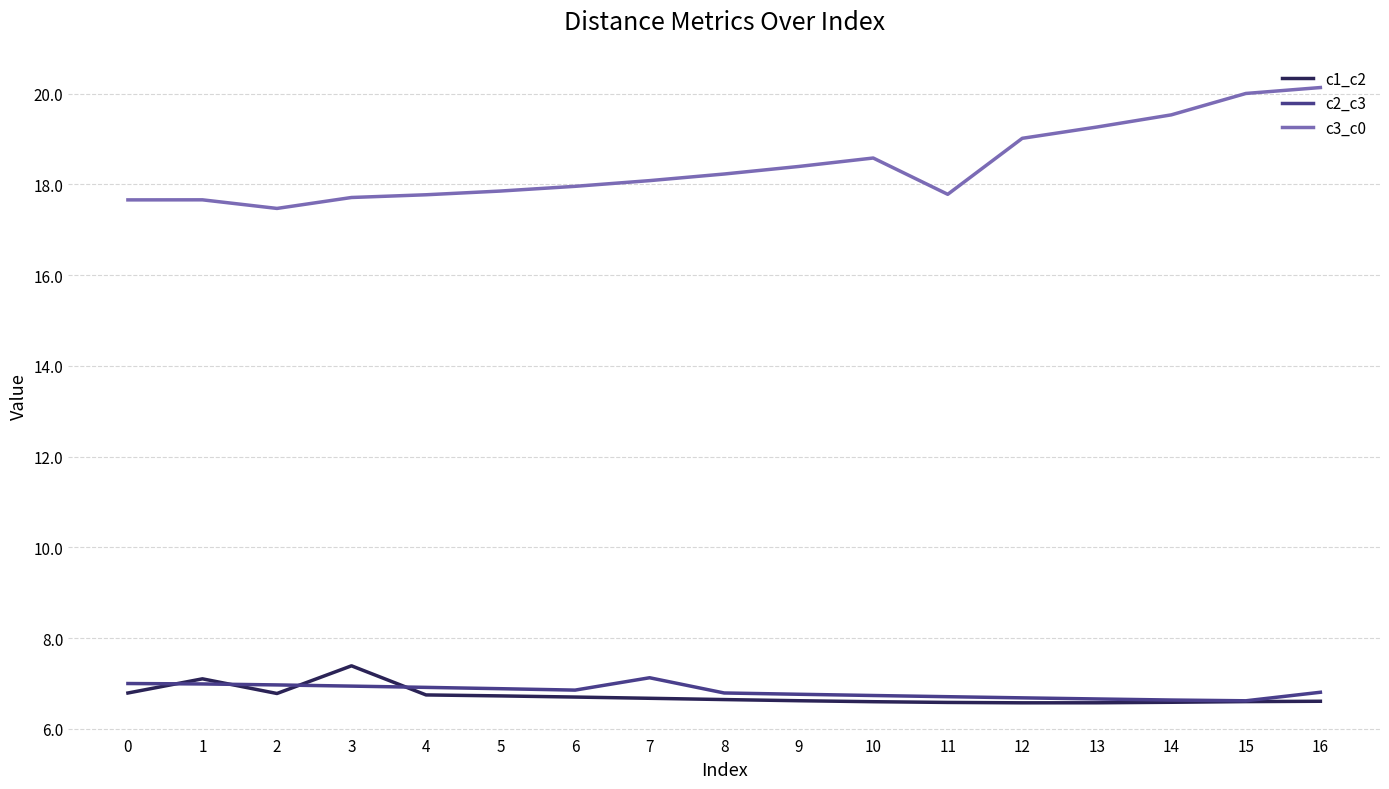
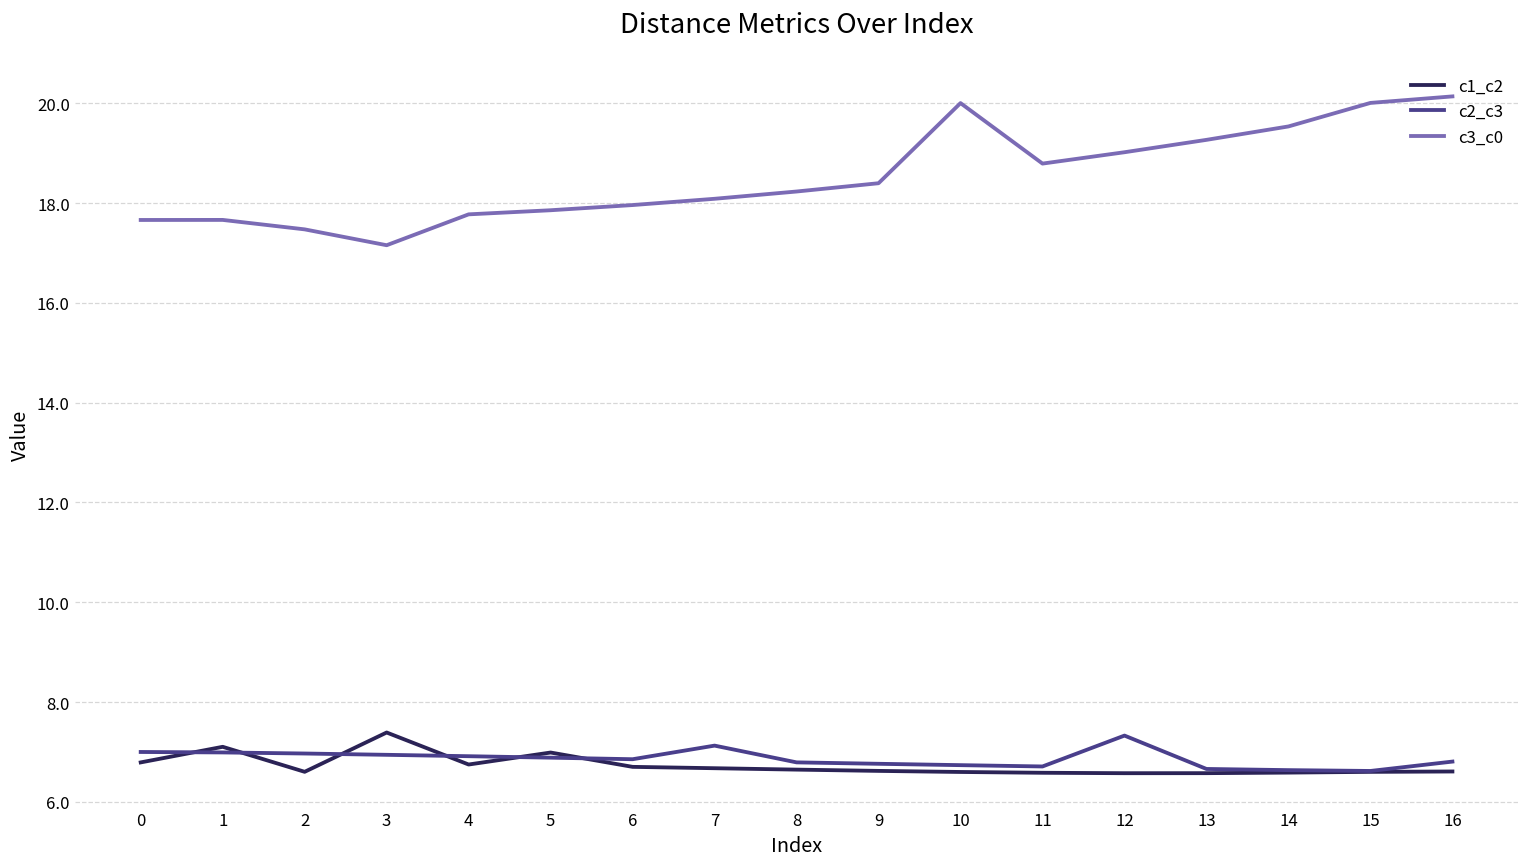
c1_c2, 2: 6.8 -> 6.6
c3_c0, 3: 17.7 -> 17.2
c1_c2, 5: 6.7 -> 7.0
c3_c0, 10: 18.6 -> 20.0
c3_c0, 11: 17.8 -> 18.8
c2_c3, 12: 6.7 -> 7.3
